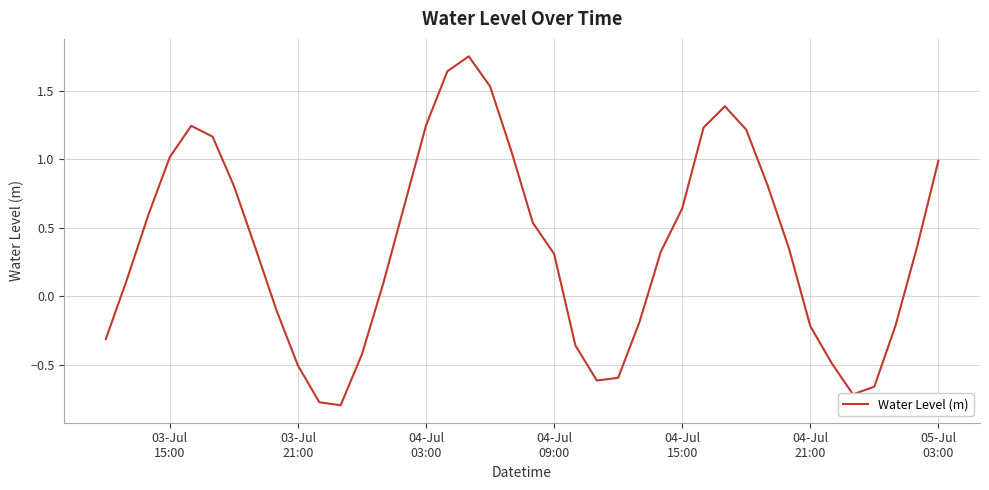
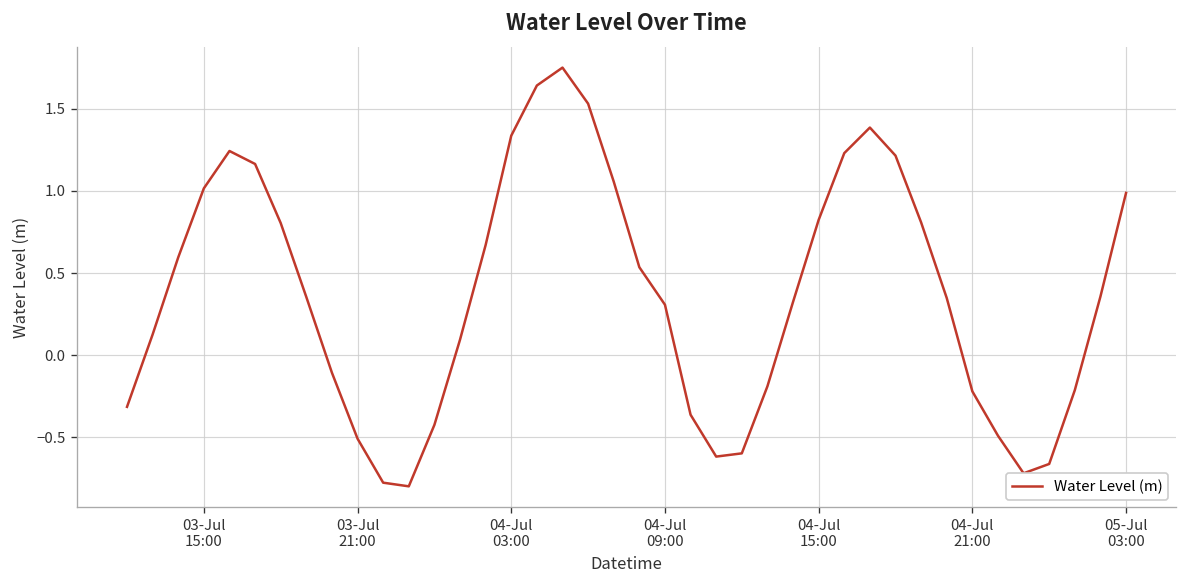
04-Jul 03:00: 1.25 -> 1.34
04-Jul 15:00: 0.64 -> 0.82
